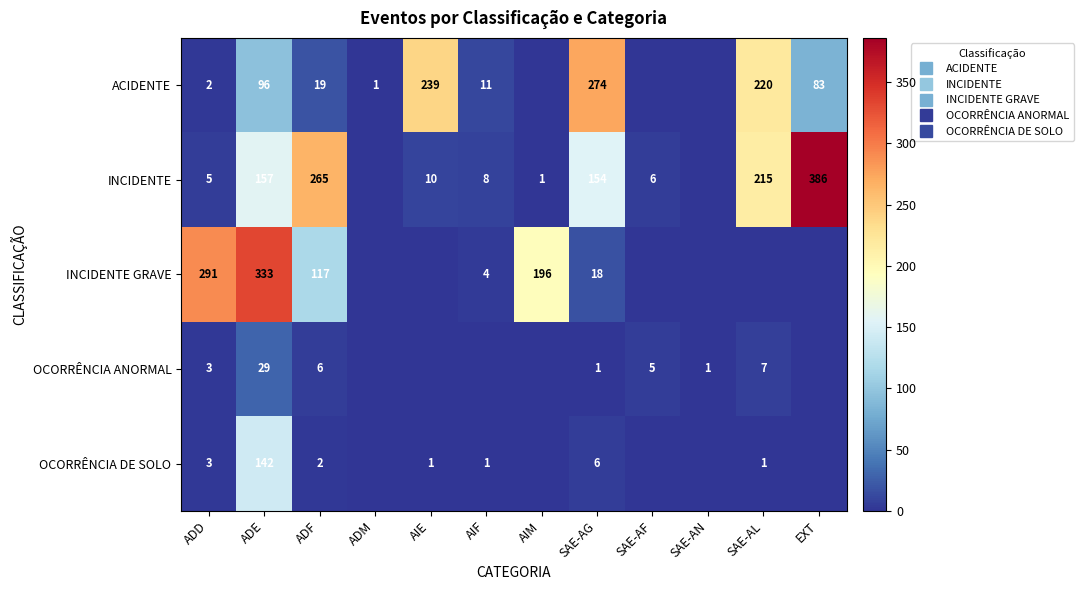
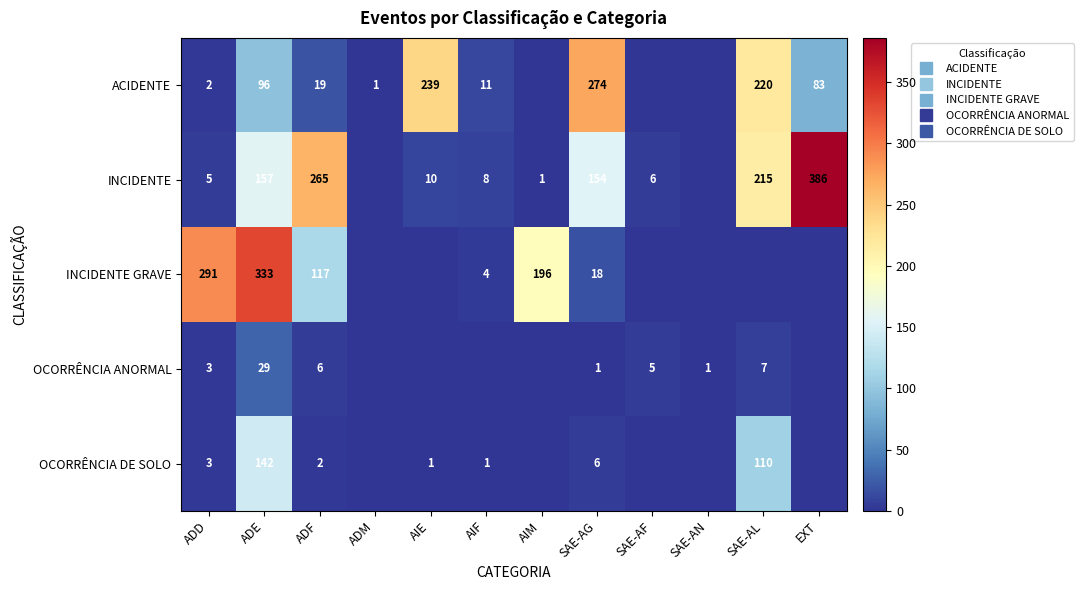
OCORRÊNCIA DE SOLO, SAE-AL: 1 -> 110
